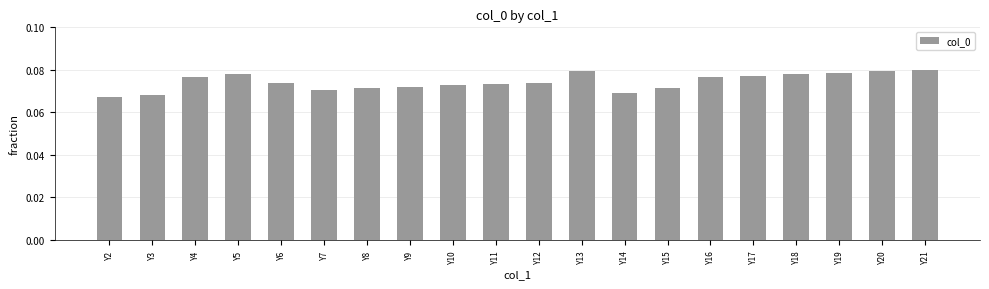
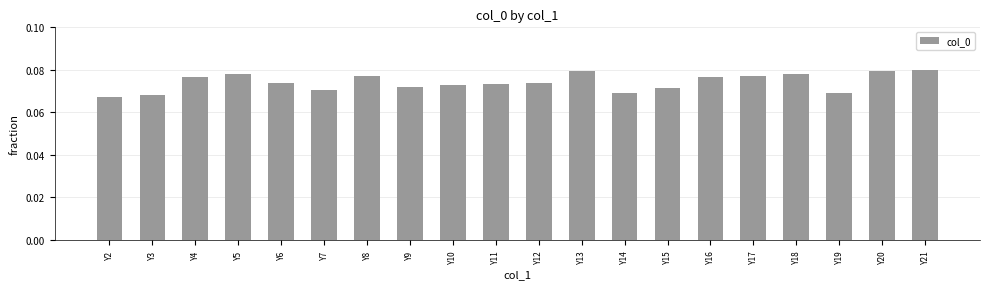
Y8: 0.071 -> 0.077
Y19: 0.079 -> 0.069
